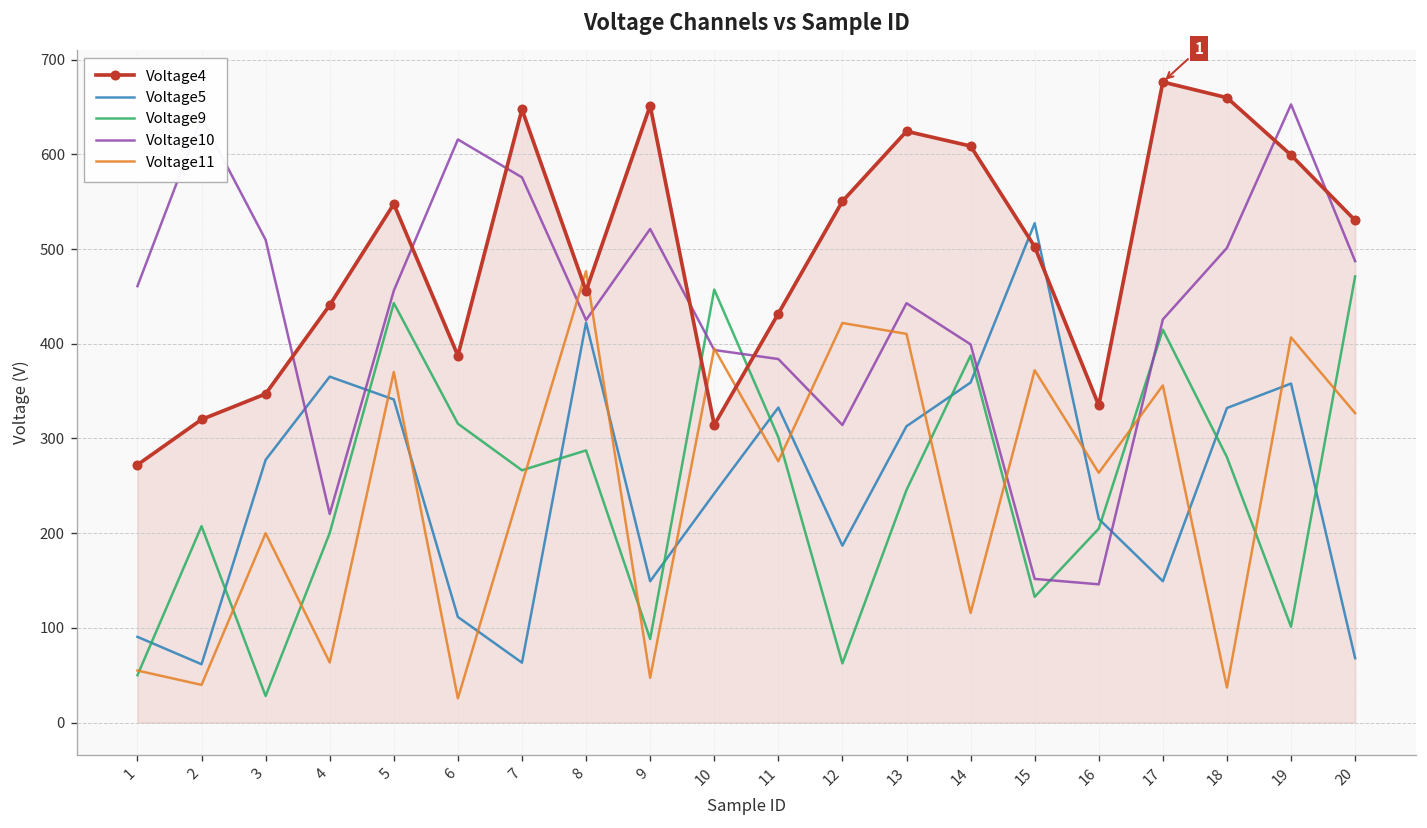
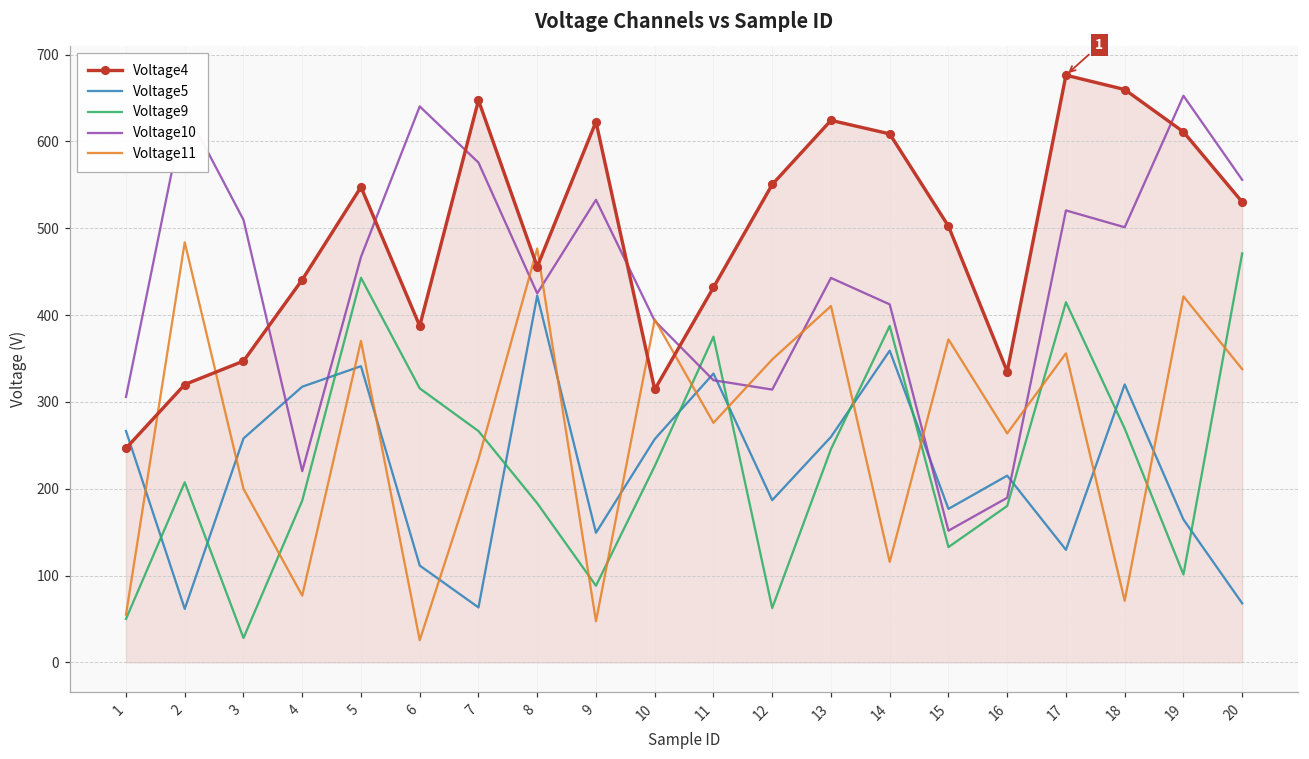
Voltage4, 1: 270 -> 250
Voltage5, 1: 90 -> 270
Voltage10, 1: 460 -> 310
Voltage11, 2: 40 -> 480
Voltage5, 3: 280 -> 260
Voltage5, 4: 370 -> 320
Voltage9, 4: 200 -> 190
Voltage11, 4: 60 -> 80
Voltage10, 5: 460 -> 470
Voltage10, 6: 620 -> 640
Voltage11, 7: 250 -> 230
Voltage9, 8: 290 -> 180
Voltage4, 9: 650 -> 620
Voltage10, 9: 520 -> 530
Voltage5, 10: 240 -> 260
Voltage9, 10: 460 -> 230
Voltage9, 11: 300 -> 380
Voltage10, 11: 380 -> 320
Voltage11, 12: 420 -> 350
Voltage5, 13: 310 -> 260
Voltage10, 14: 400 -> 410
Voltage5, 15: 530 -> 180
Voltage9, 16: 200 -> 180
Voltage10, 16: 150 -> 190
Voltage5, 17: 150 -> 130
Voltage10, 17: 430 -> 520
Voltage5, 18: 330 -> 320
Voltage9, 18: 280 -> 270
Voltage11, 18: 40 -> 70
Voltage4, 19: 600 -> 610
Voltage5, 19: 360 -> 160
Voltage11, 19: 410 -> 420
Voltage10, 20: 490 -> 560
Voltage11, 20: 330 -> 340
